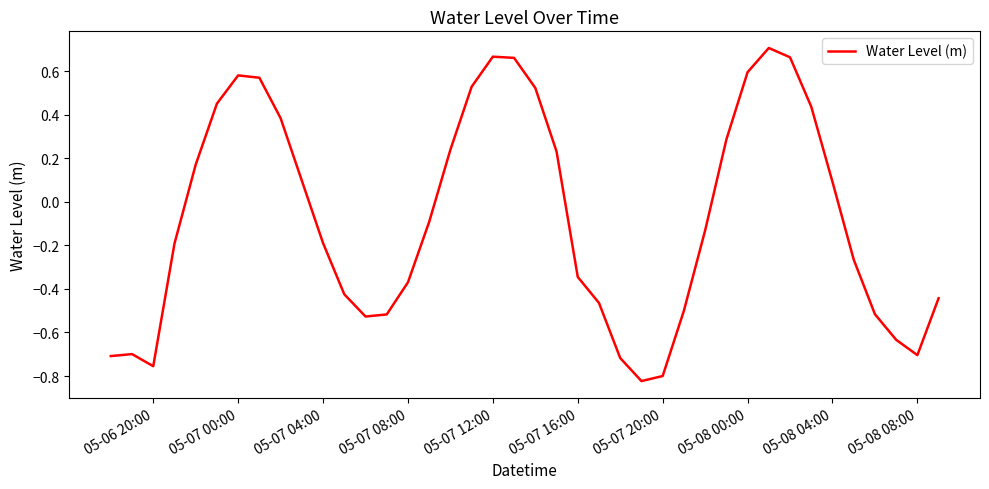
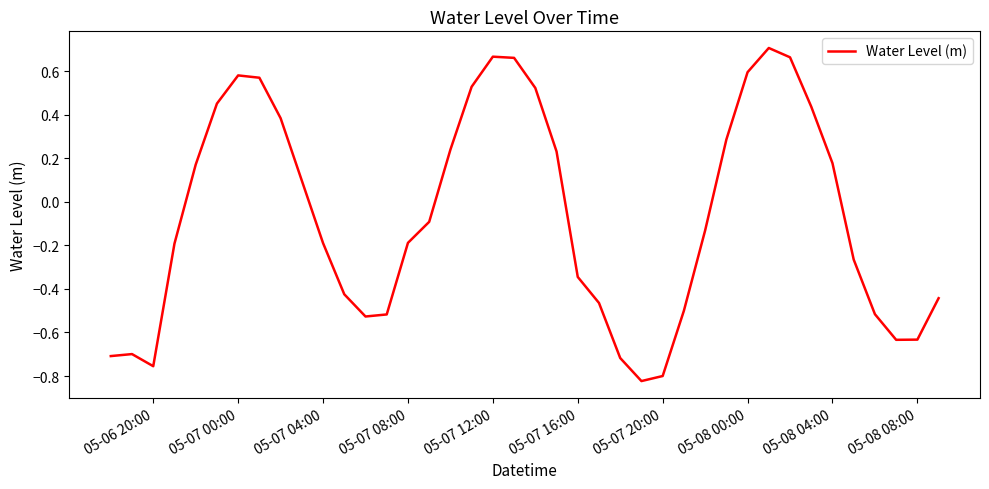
05-07 08:00: -0.37 -> -0.19
05-08 04:00: 0.09 -> 0.18
05-08 08:00: -0.70 -> -0.63
